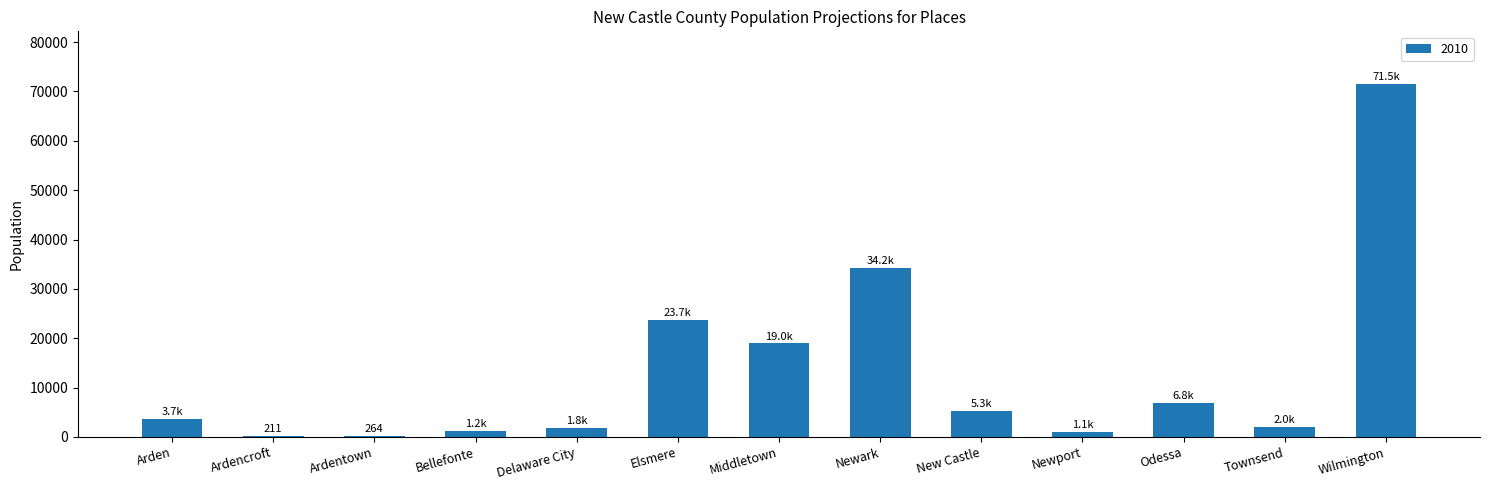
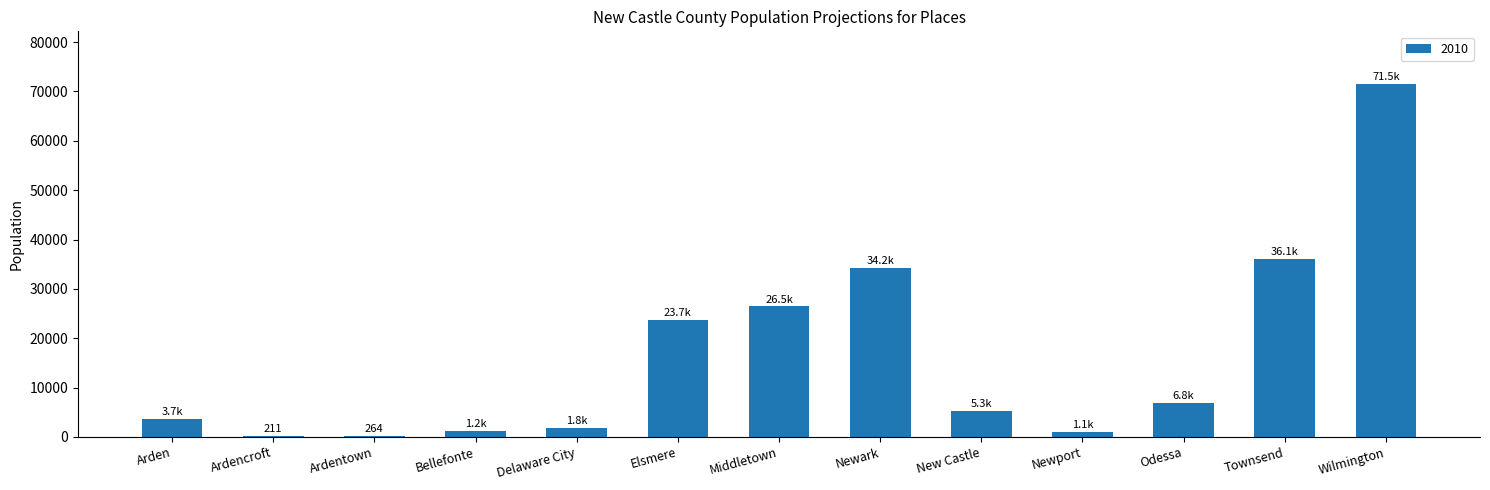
Middletown: 19.0k -> 26.5k
Townsend: 2.0k -> 36.1k
